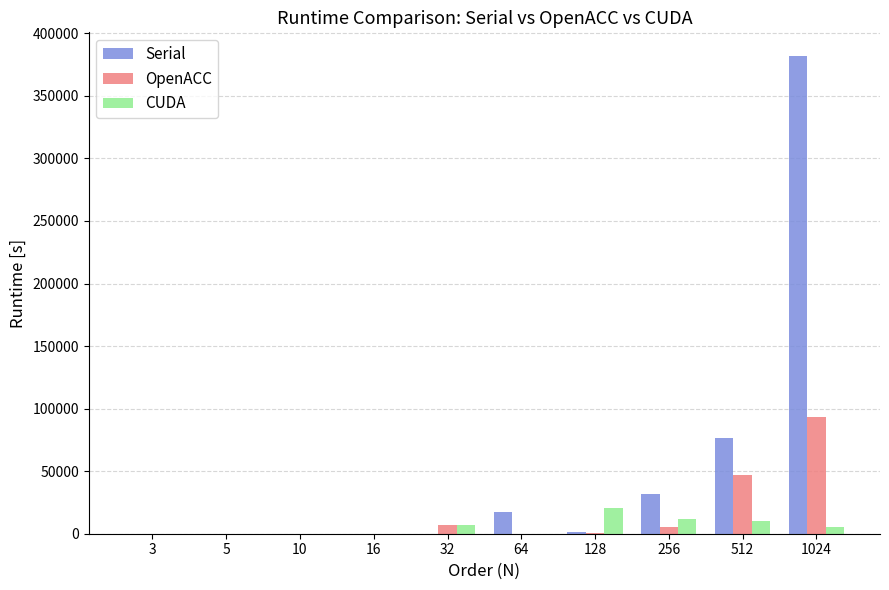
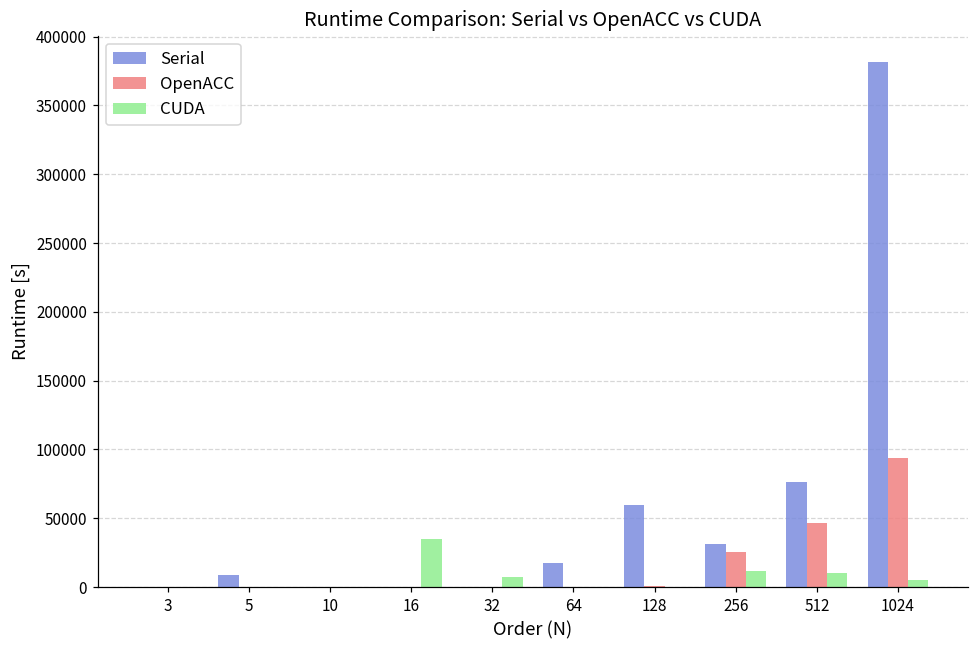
Serial, 5: 0 -> 9000
CUDA, 16: 0 -> 35000
OpenACC, 32: 7000 -> 0
Serial, 128: 1000 -> 60000
CUDA, 128: 21000 -> 0
OpenACC, 256: 5000 -> 25000
